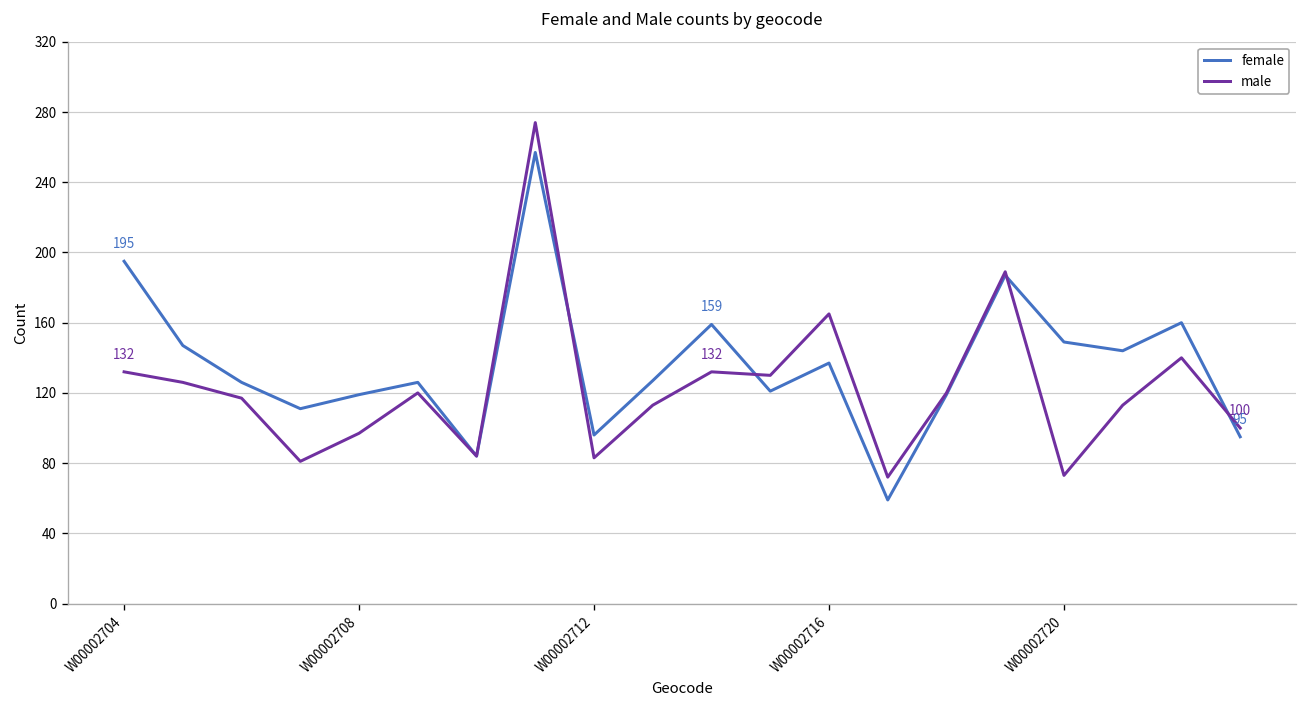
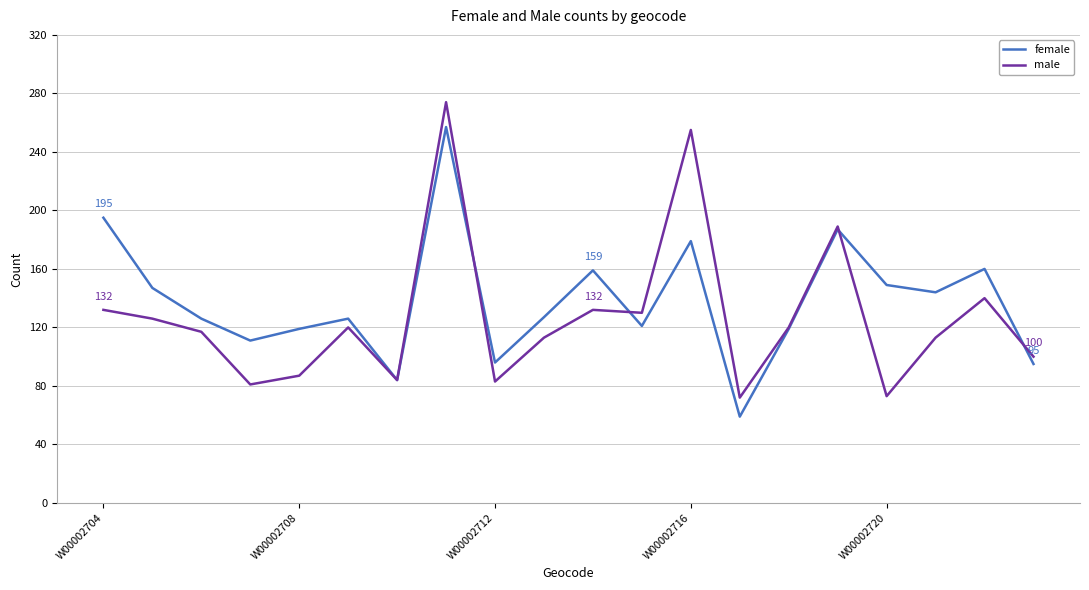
male, W00002708: 97 -> 87
female, W00002716: 137 -> 179
male, W00002716: 165 -> 255
